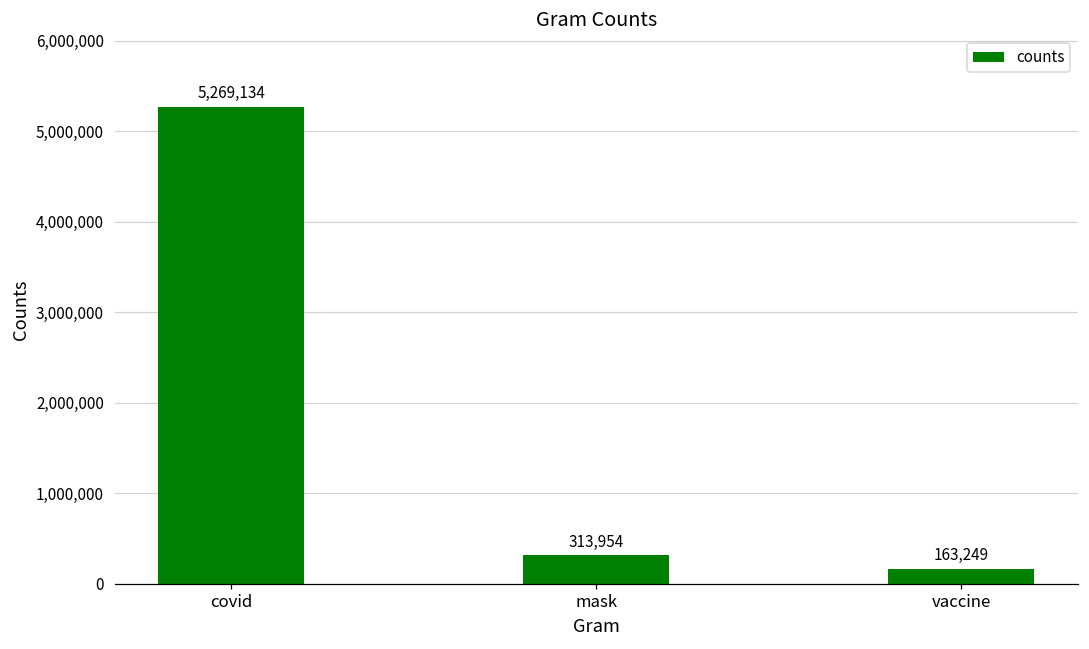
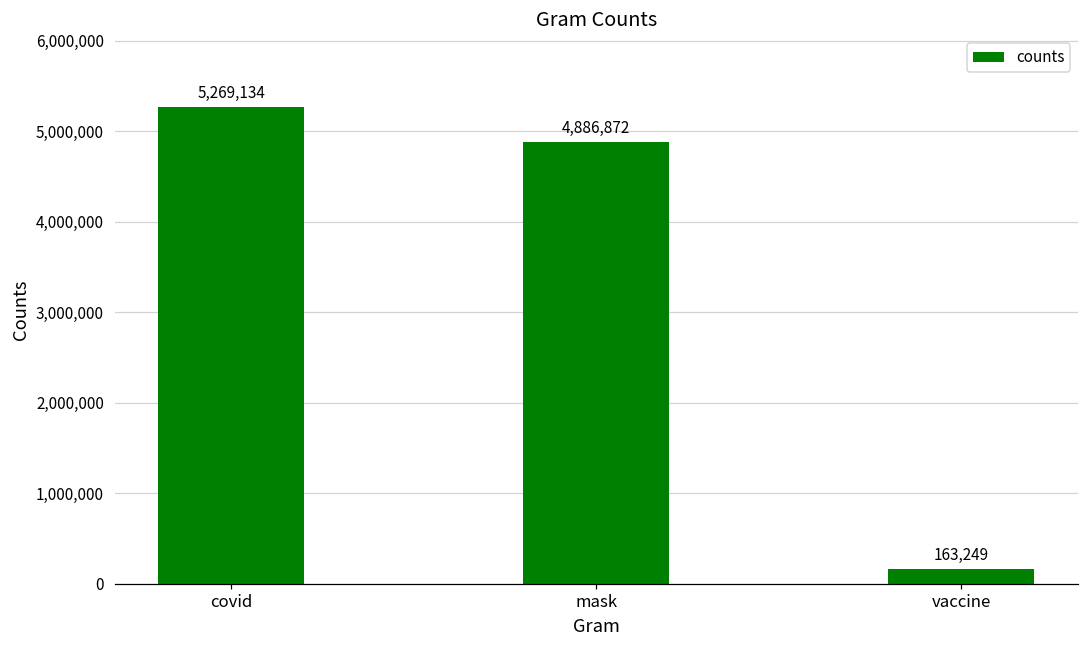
mask: 313,954 -> 4,886,872
